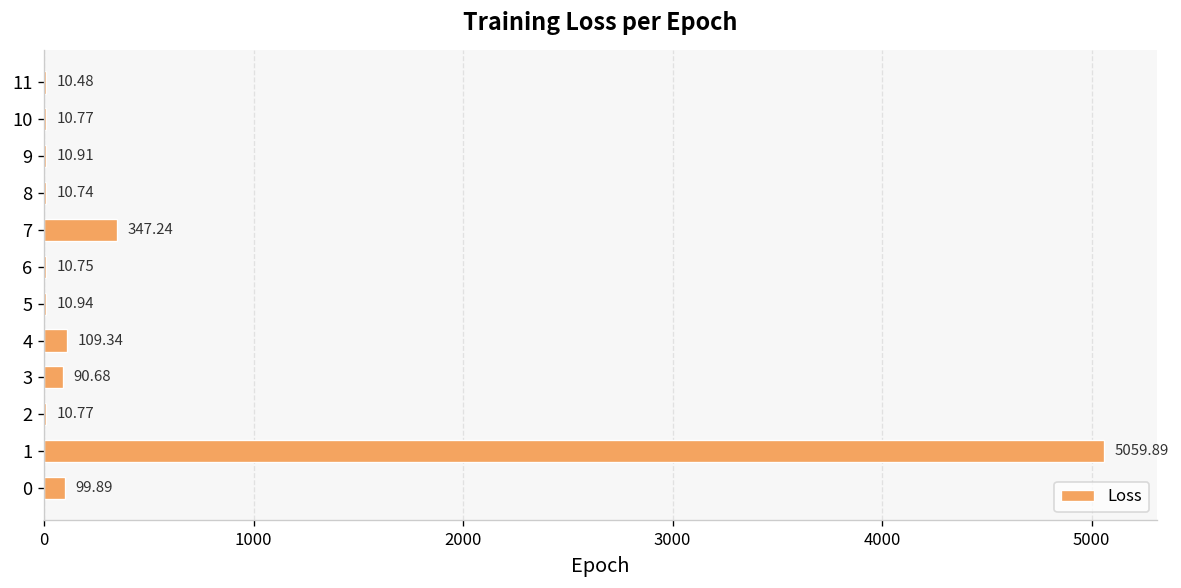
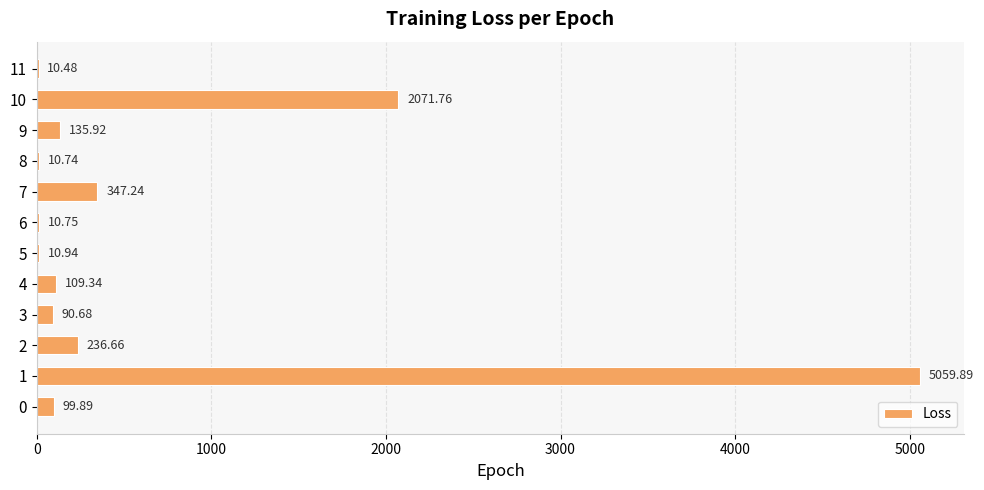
10: 10.77 -> 2071.76
9: 10.91 -> 135.92
2: 10.77 -> 236.66
